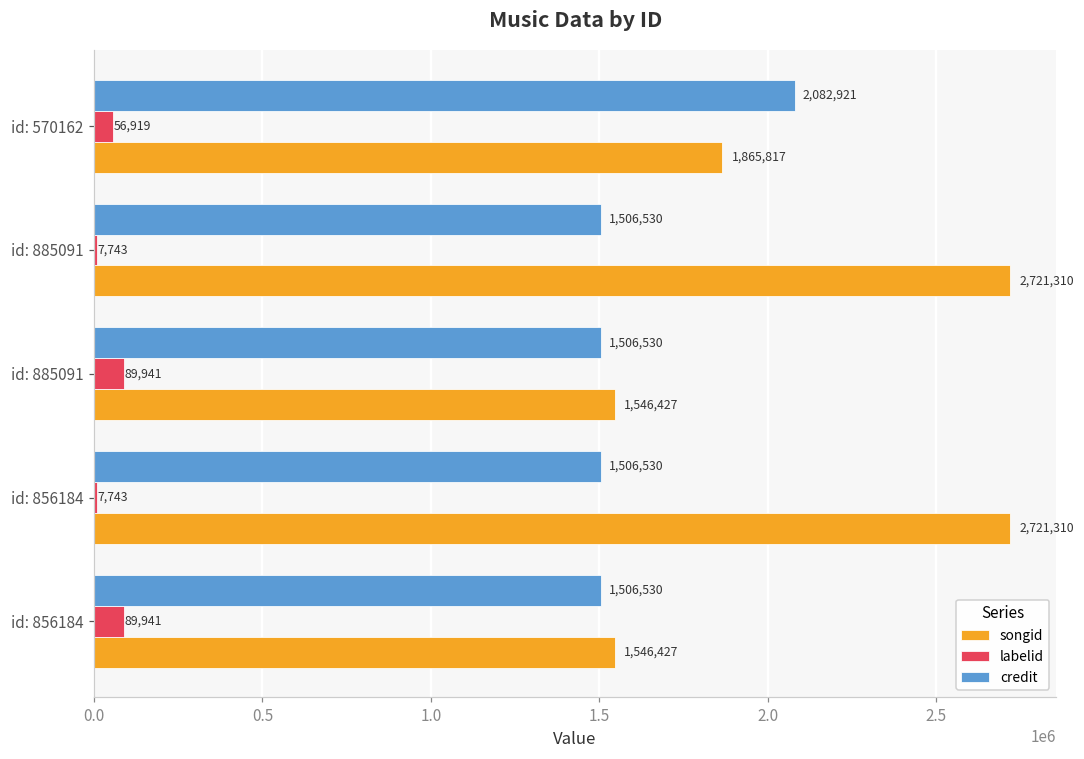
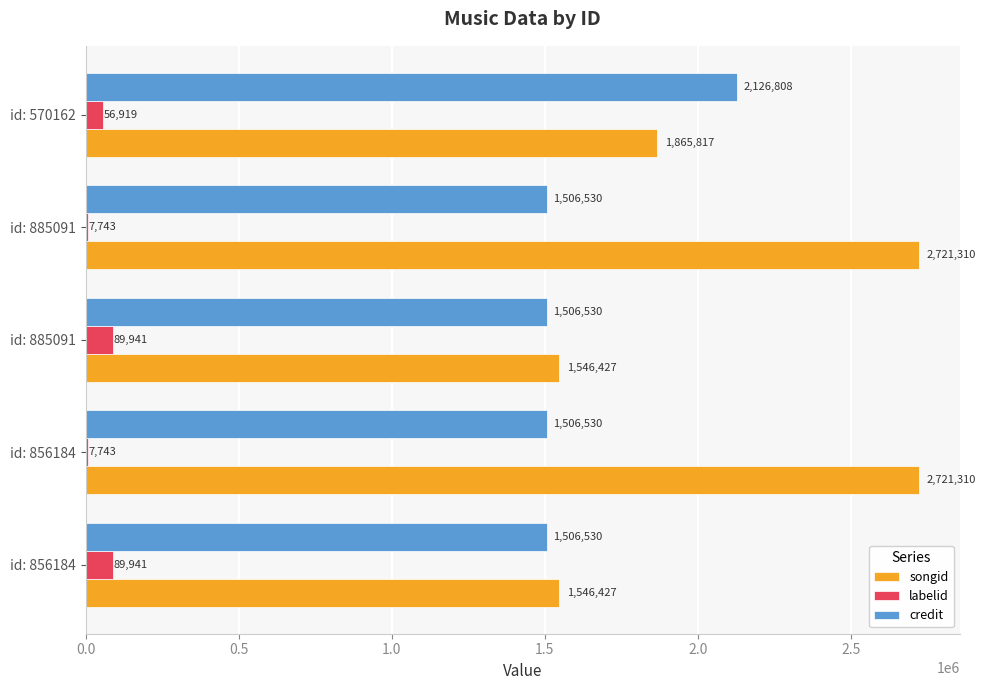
credit, id: 570162: 2,082,921 -> 2,126,808
